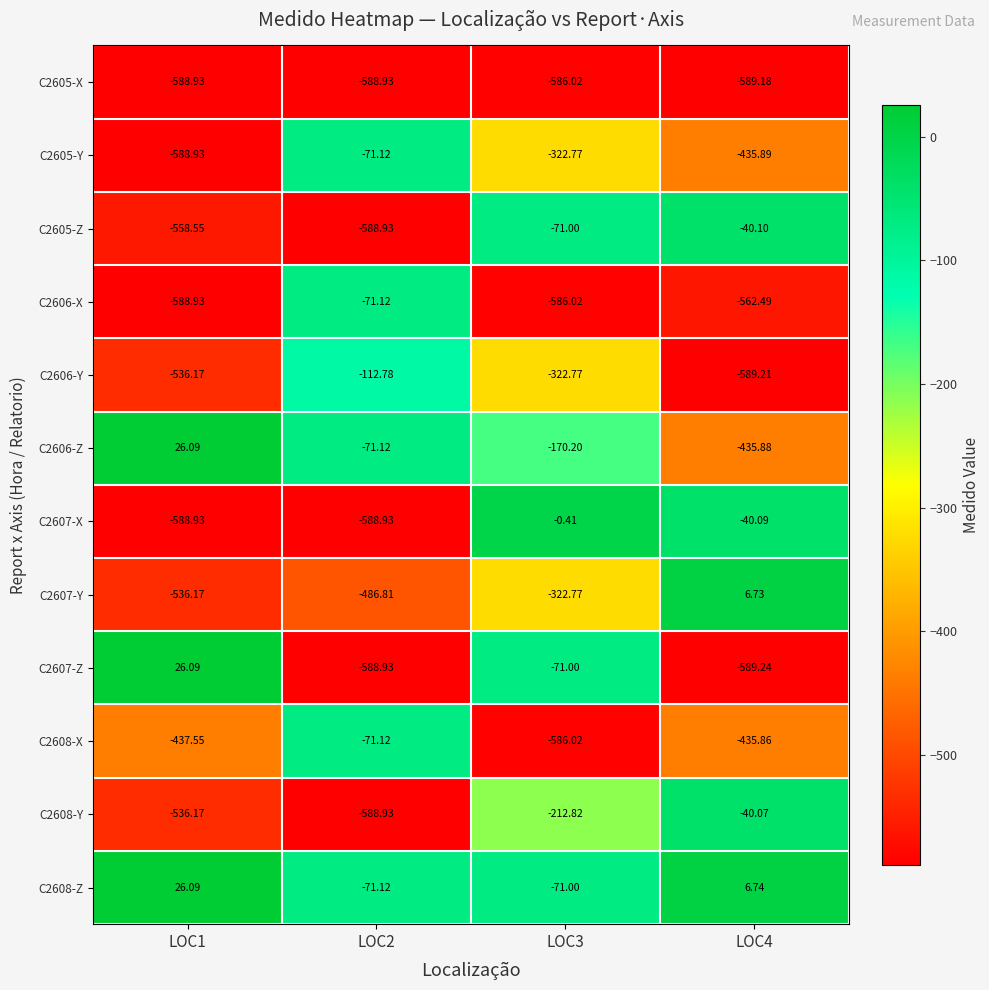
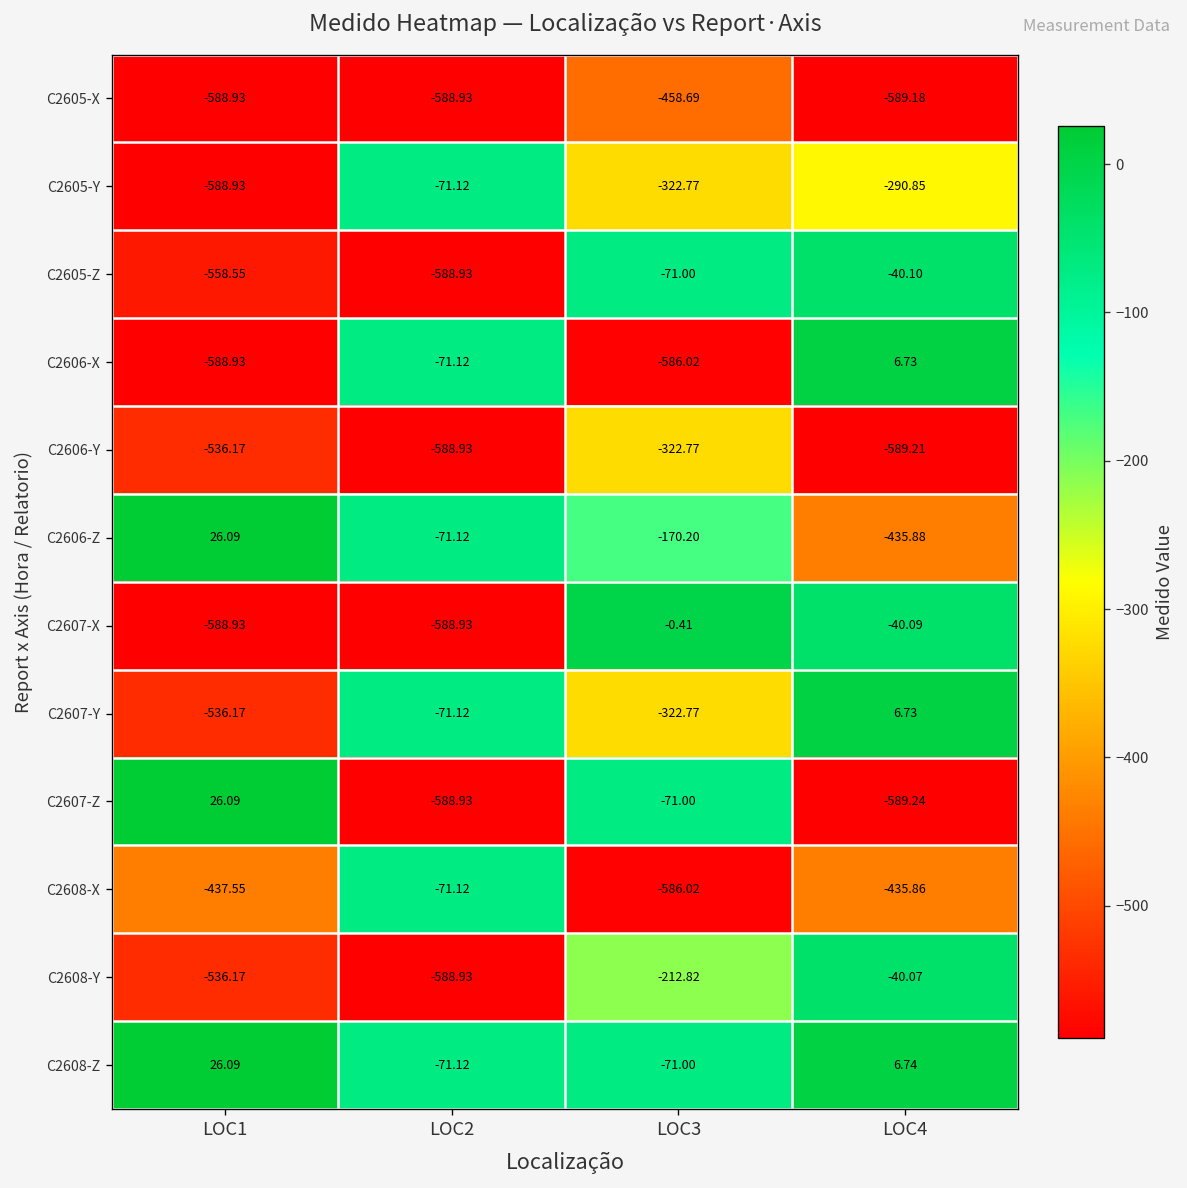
C2605-X, LOC3: -586.02 -> -458.69
C2605-Y, LOC4: -435.89 -> -290.85
C2606-X, LOC4: -562.49 -> 6.73
C2606-Y, LOC2: -112.78 -> -588.93
C2607-Y, LOC2: -486.81 -> -71.12
